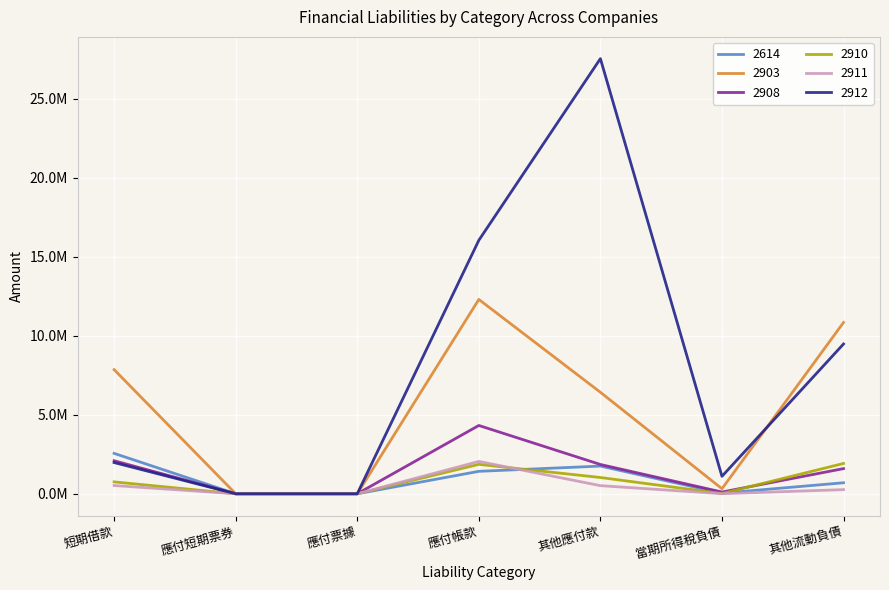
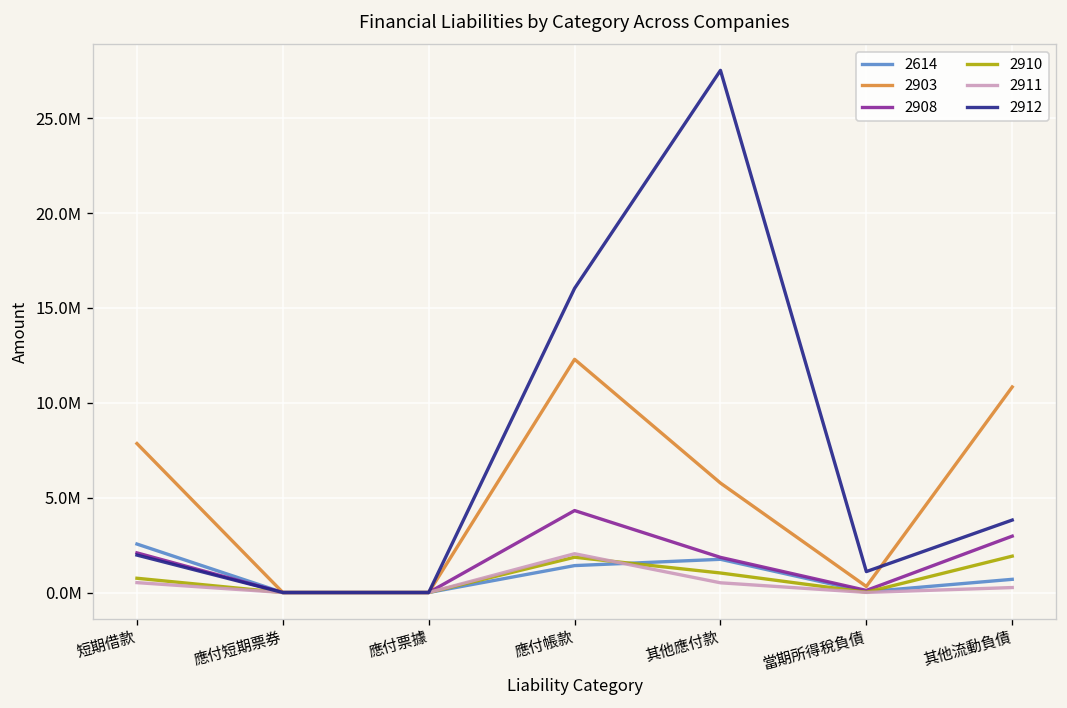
2903, 其他應付款: 6400000 -> 5800000
2908, 其他流動負債: 1600000 -> 3000000
2912, 其他流動負債: 9500000 -> 3800000
